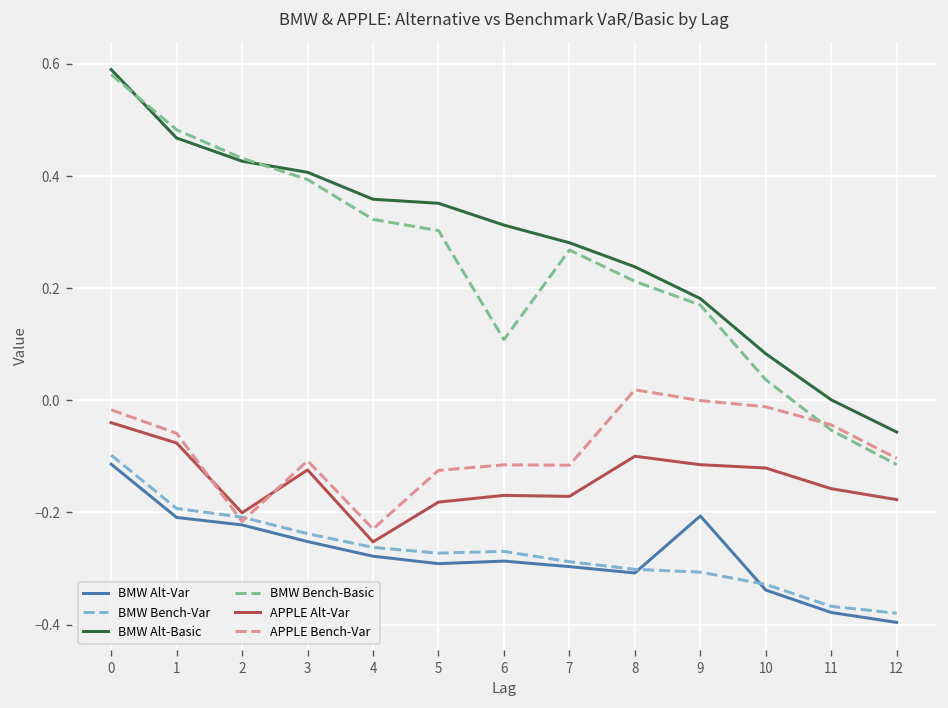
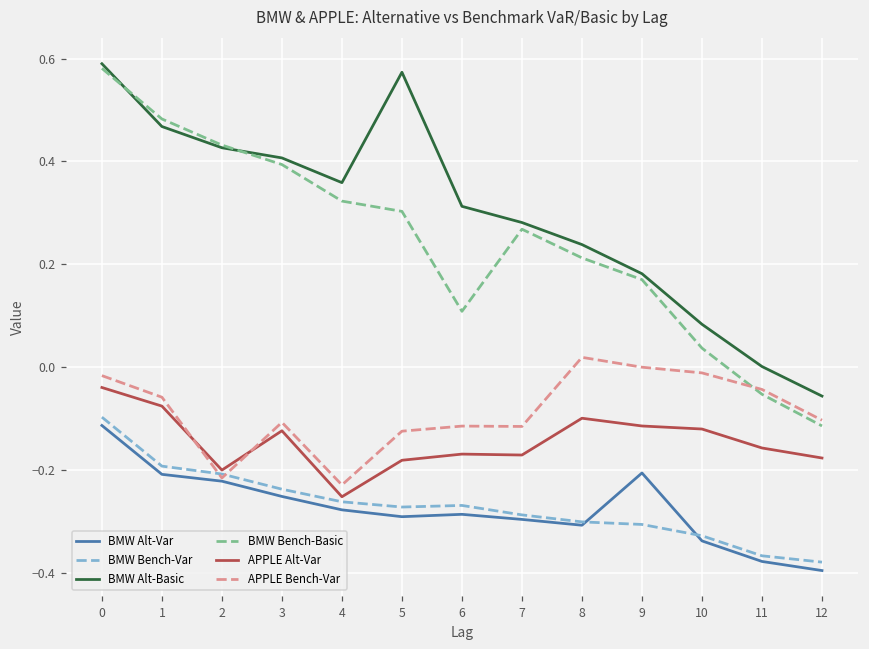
BMW Alt-Basic, 5: 0.35 -> 0.57
